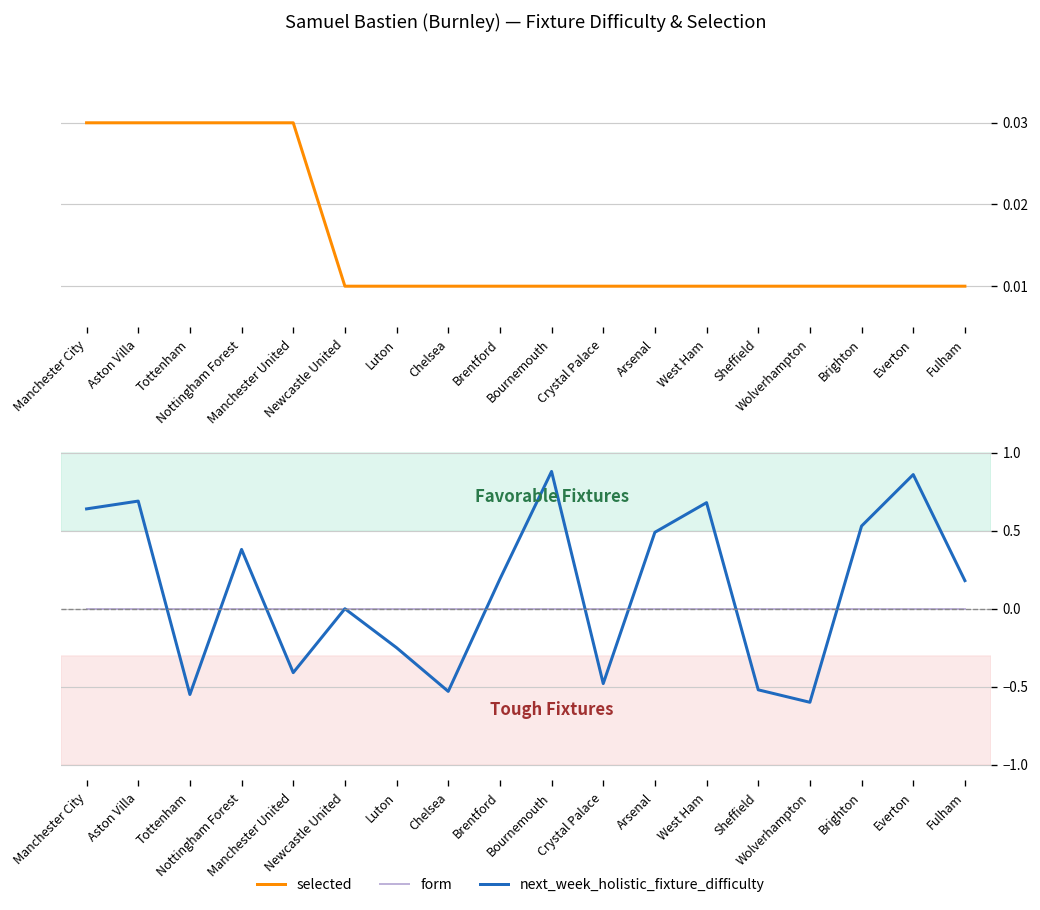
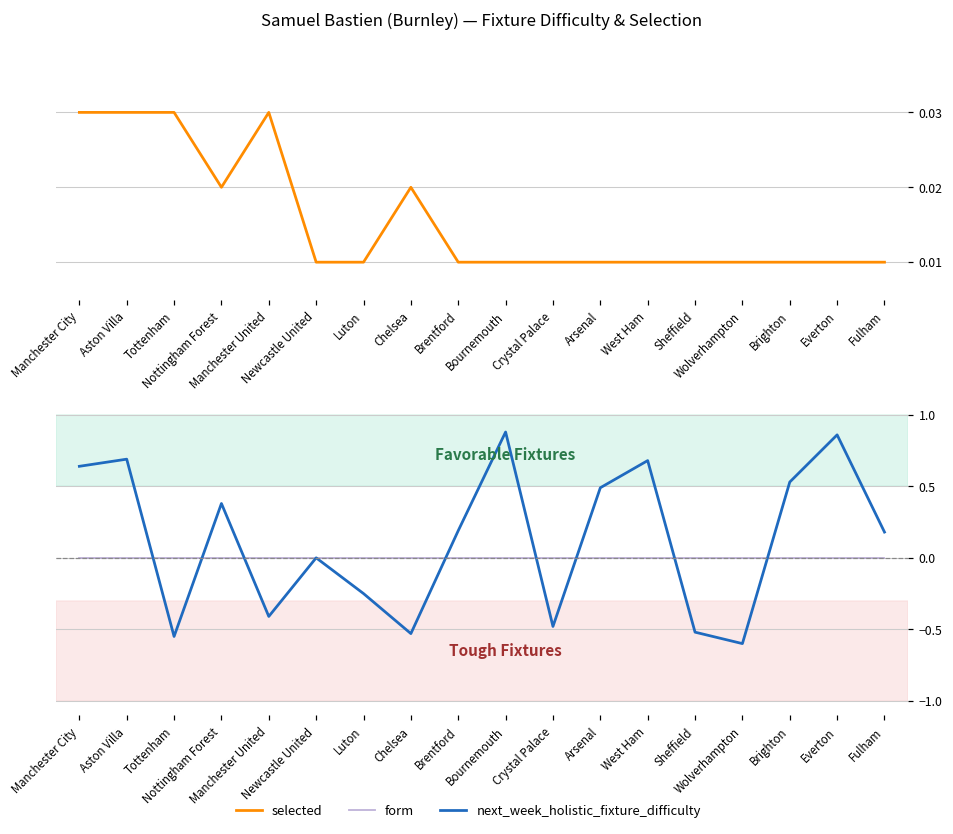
Samuel Bastien (Burnley) — Fixture Difficulty & Selection, Nottingham Forest: 0.03 -> 0.02
Samuel Bastien (Burnley) — Fixture Difficulty & Selection, Chelsea: 0.01 -> 0.02
